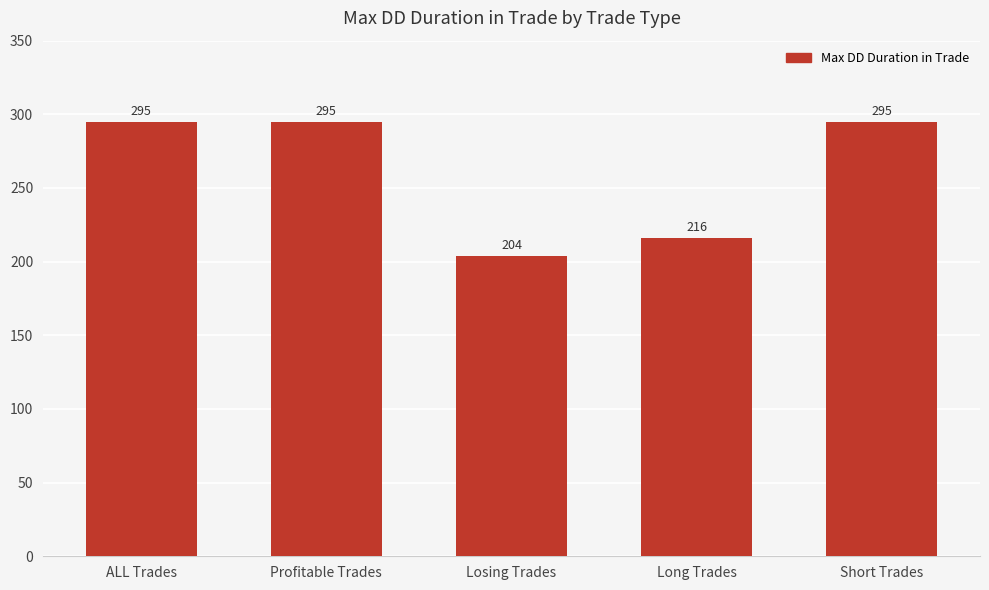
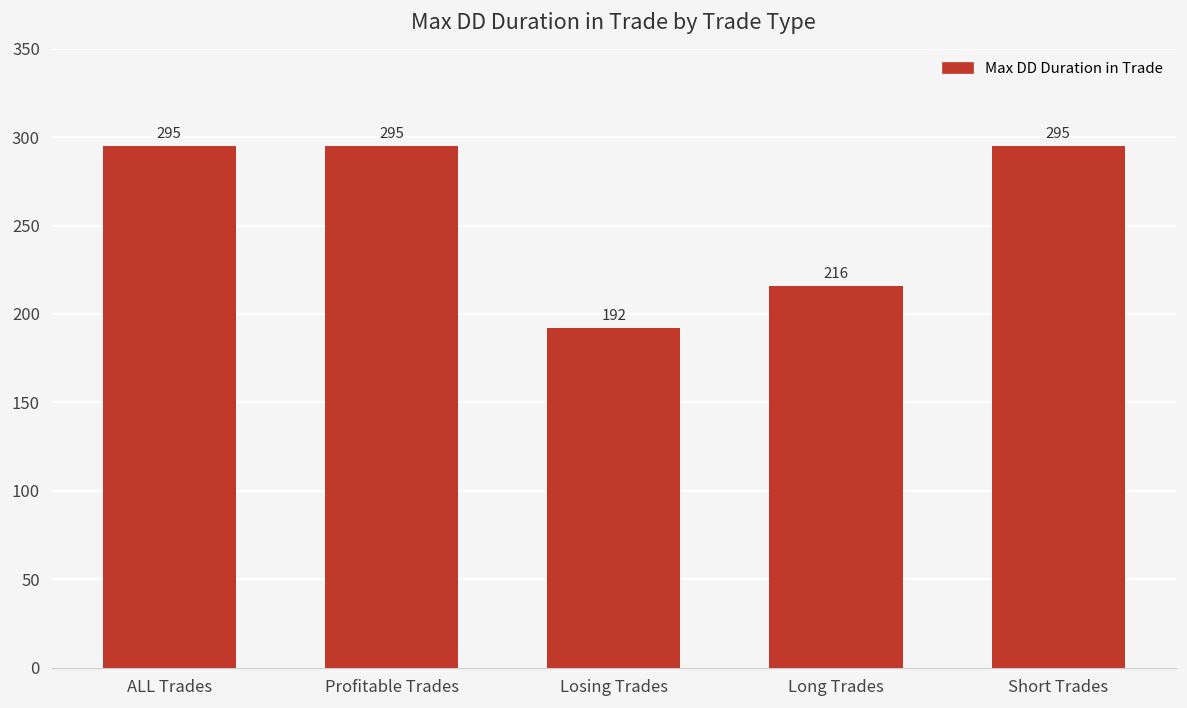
Losing Trades: 204 -> 192
